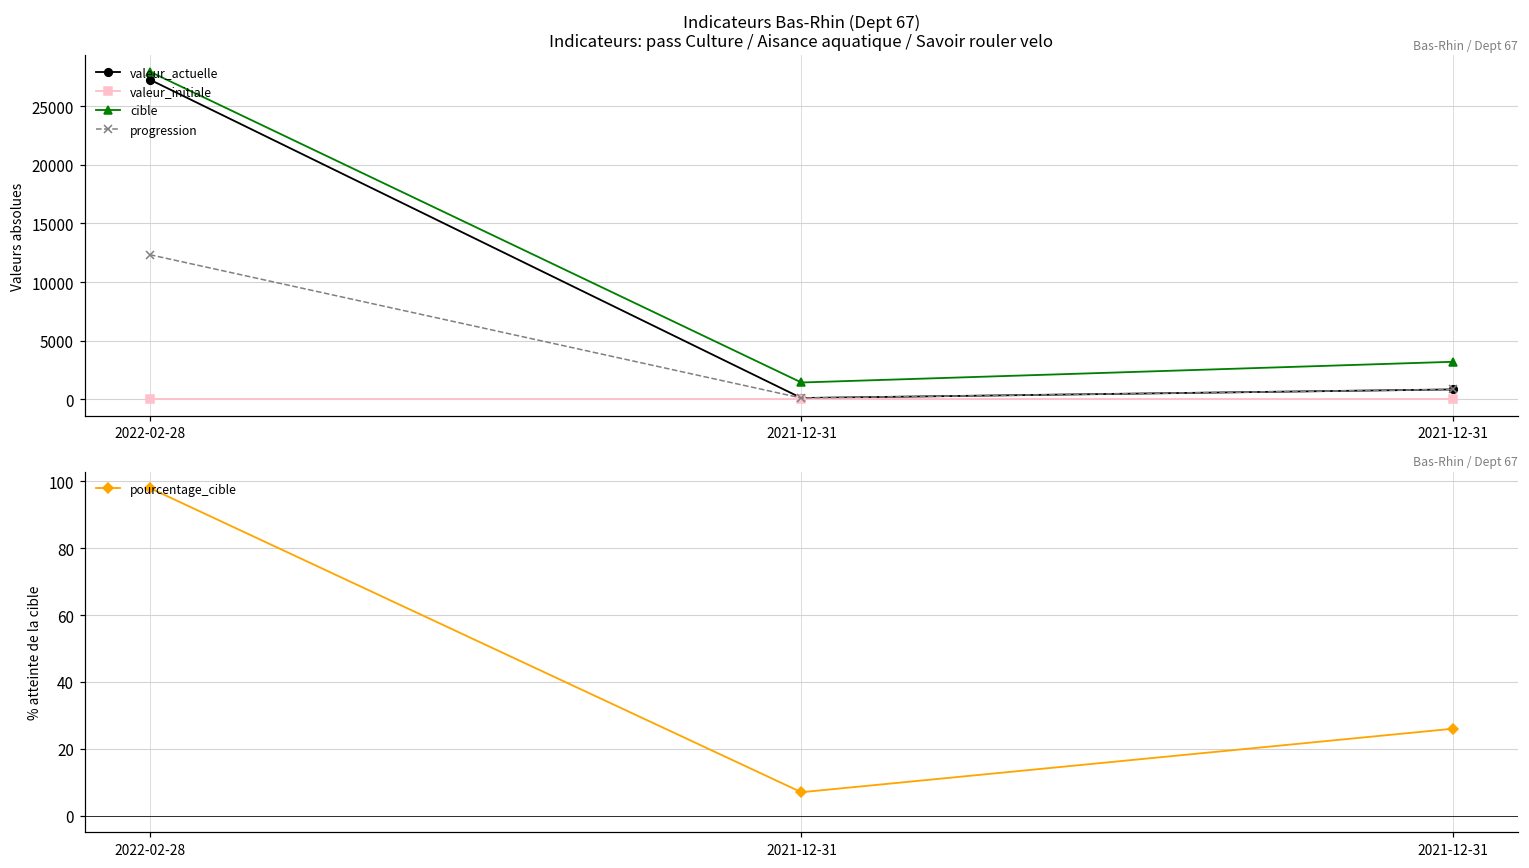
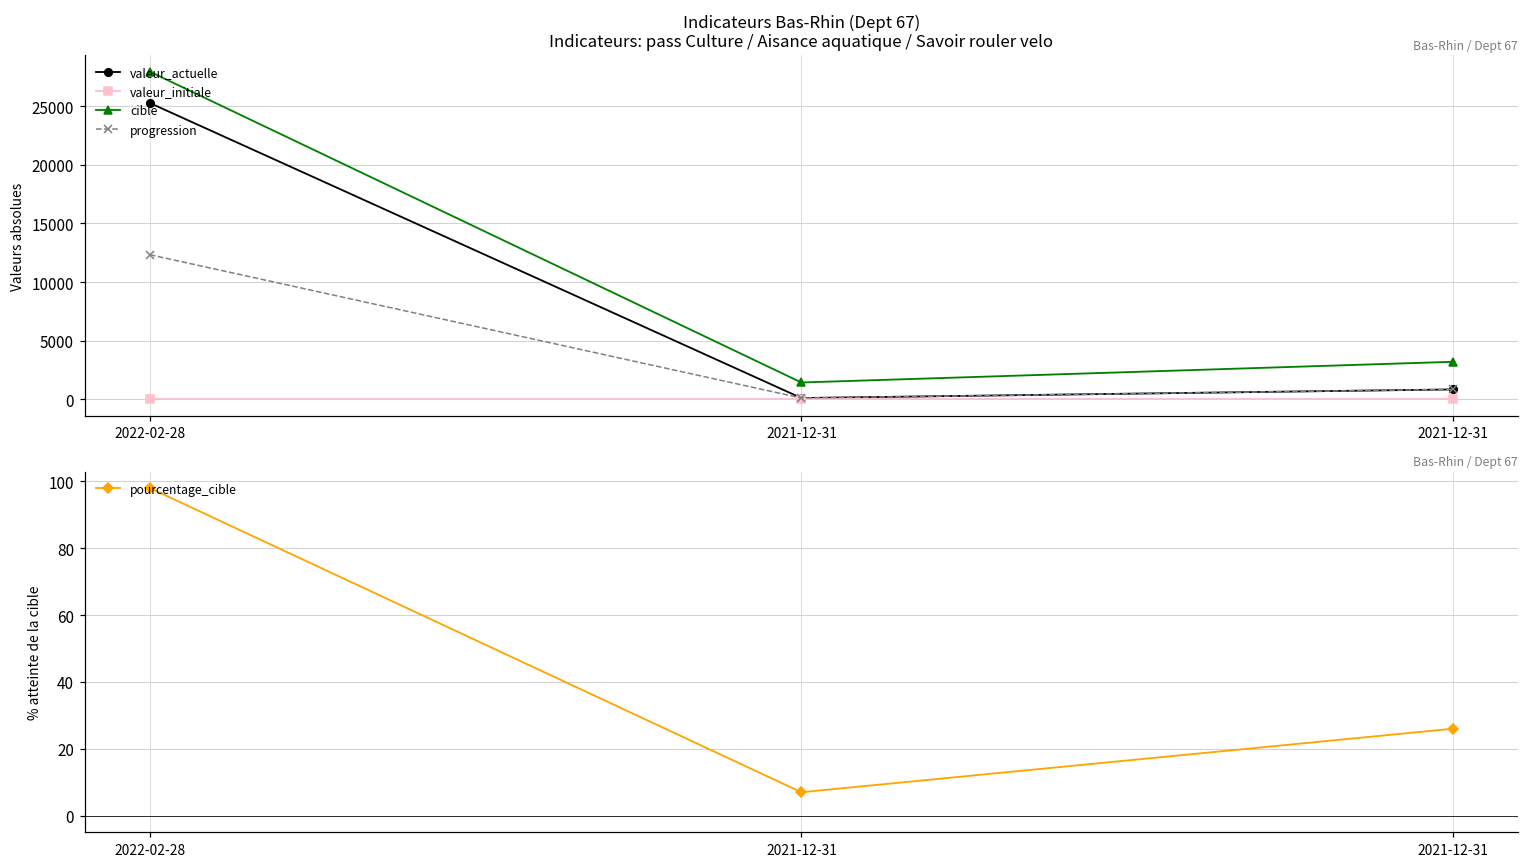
Indicateurs Bas-Rhin (Dept 67) Indicateurs: pass Culture / Aisance aquatique / Savoir rouler velo, valeur_actuelle, 2022-02-28: 27300 -> 25300
